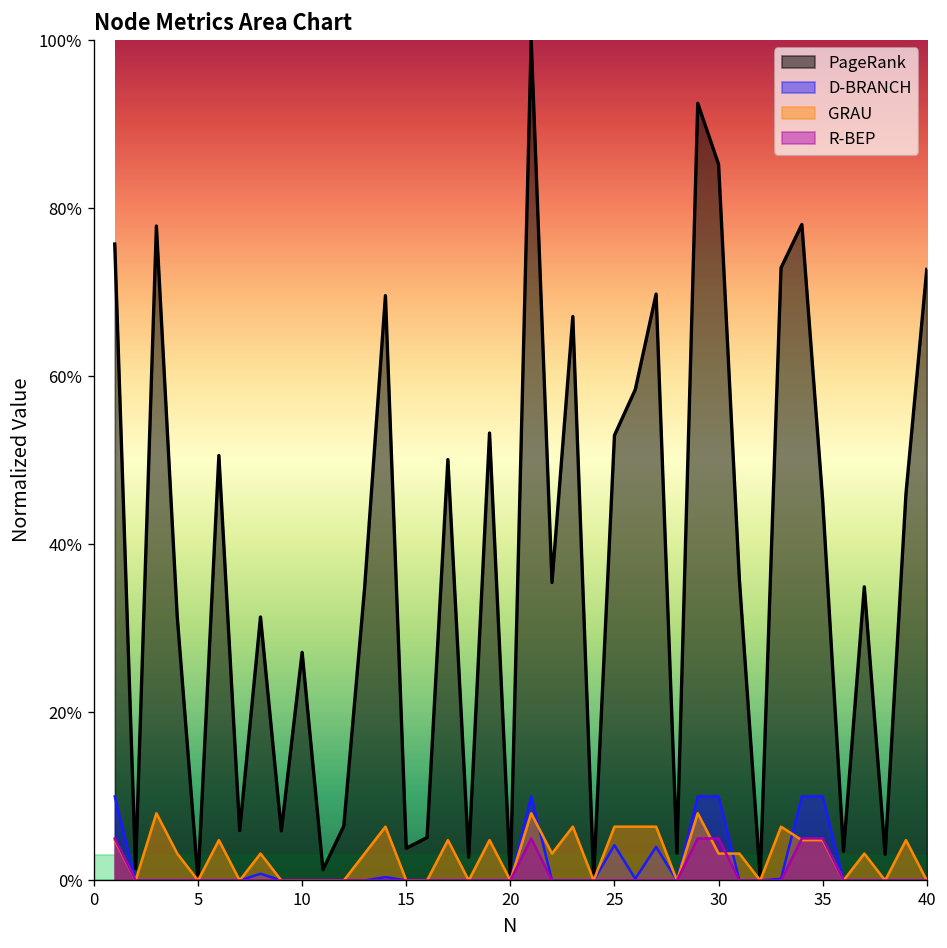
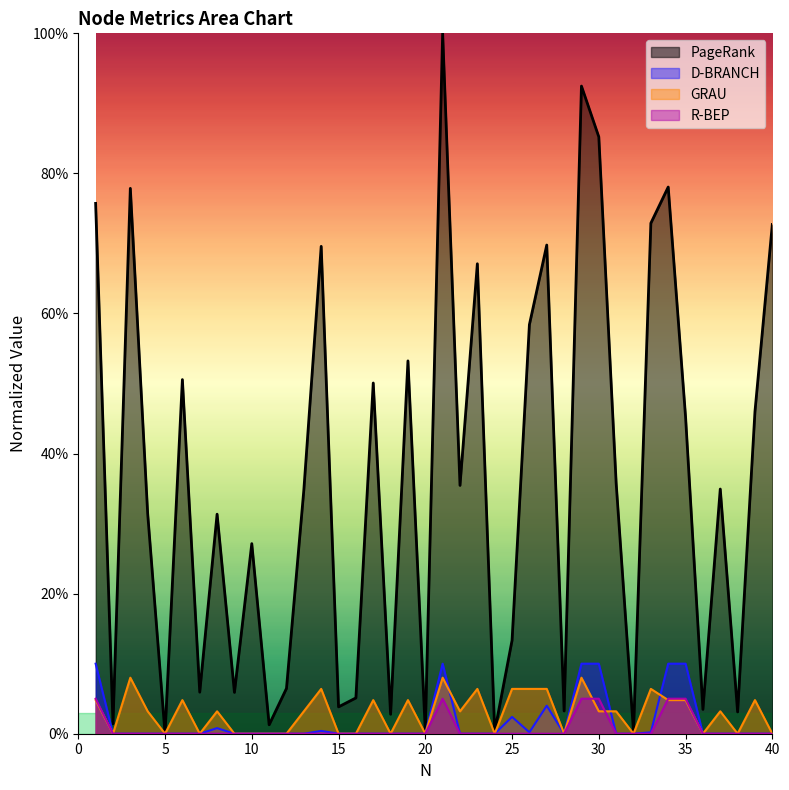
PageRank, 25: 53% -> 13%
D-BRANCH, 25: 4% -> 2%
